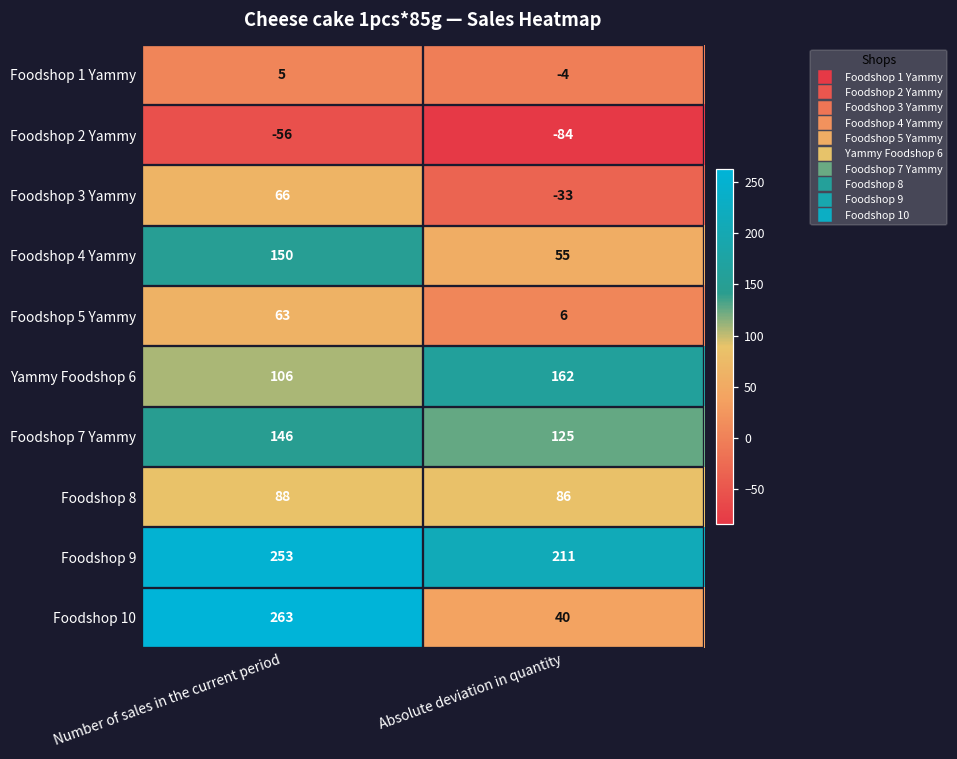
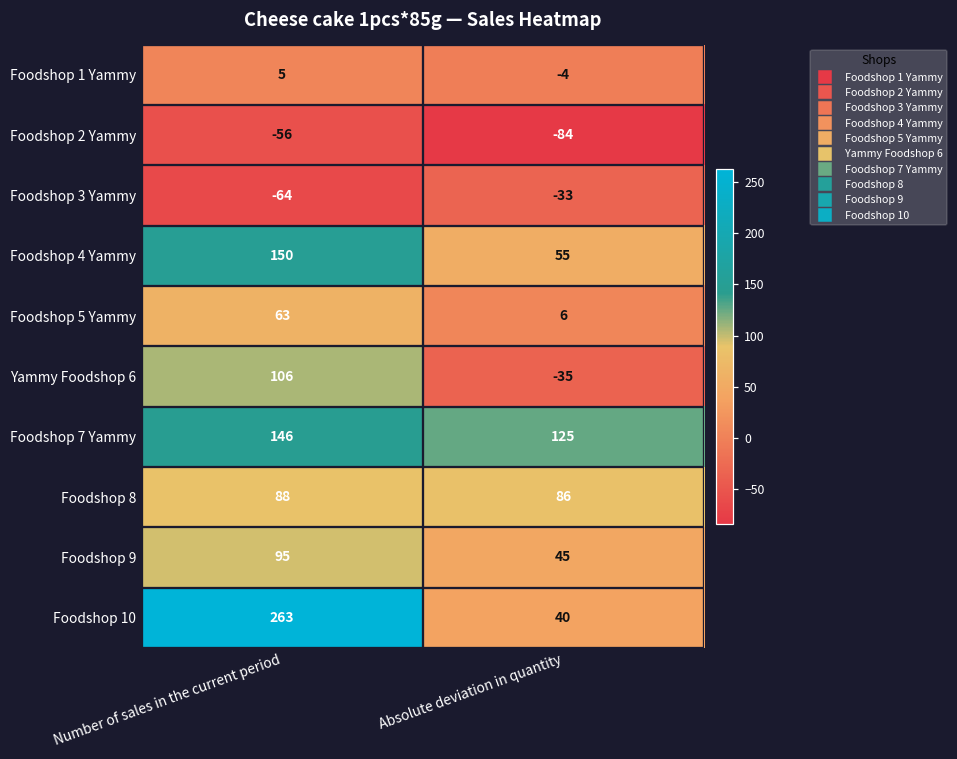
Foodshop 3 Yammy, Number of sales in the current period: 66 -> -64
Yammy Foodshop 6, Absolute deviation in quantity: 162 -> -35
Foodshop 9, Number of sales in the current period: 253 -> 95
Foodshop 9, Absolute deviation in quantity: 211 -> 45
